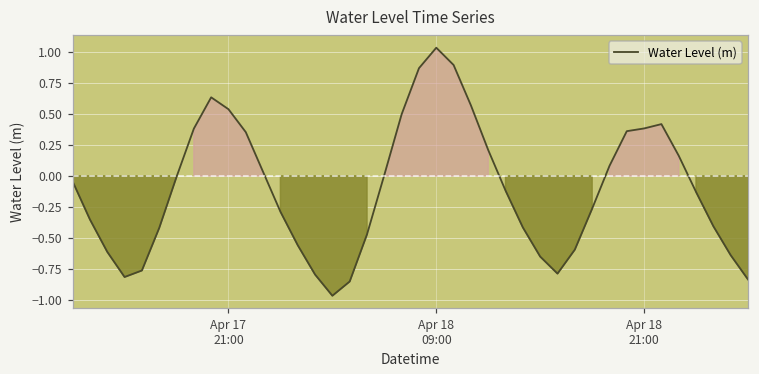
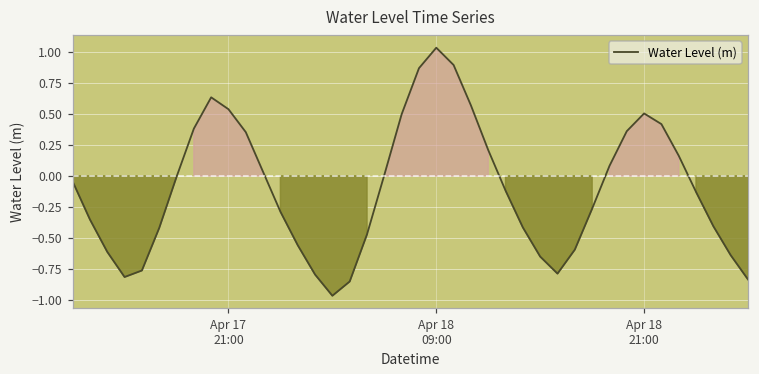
Apr 18 21:00: 0.38 -> 0.50
